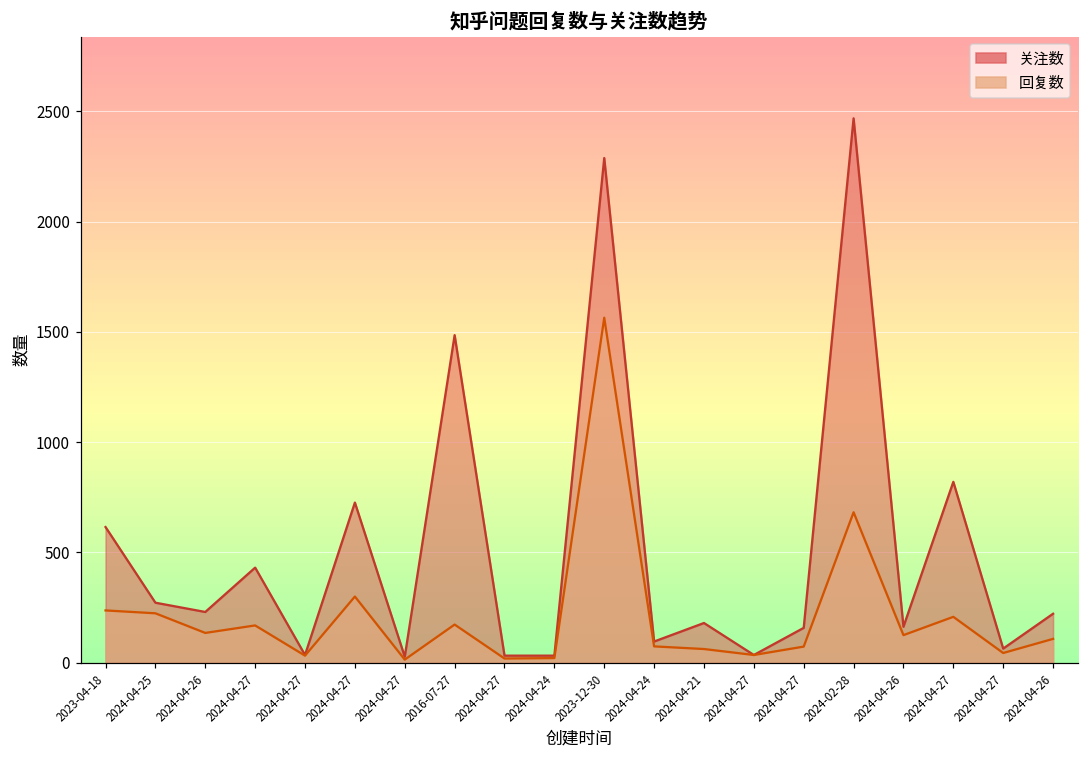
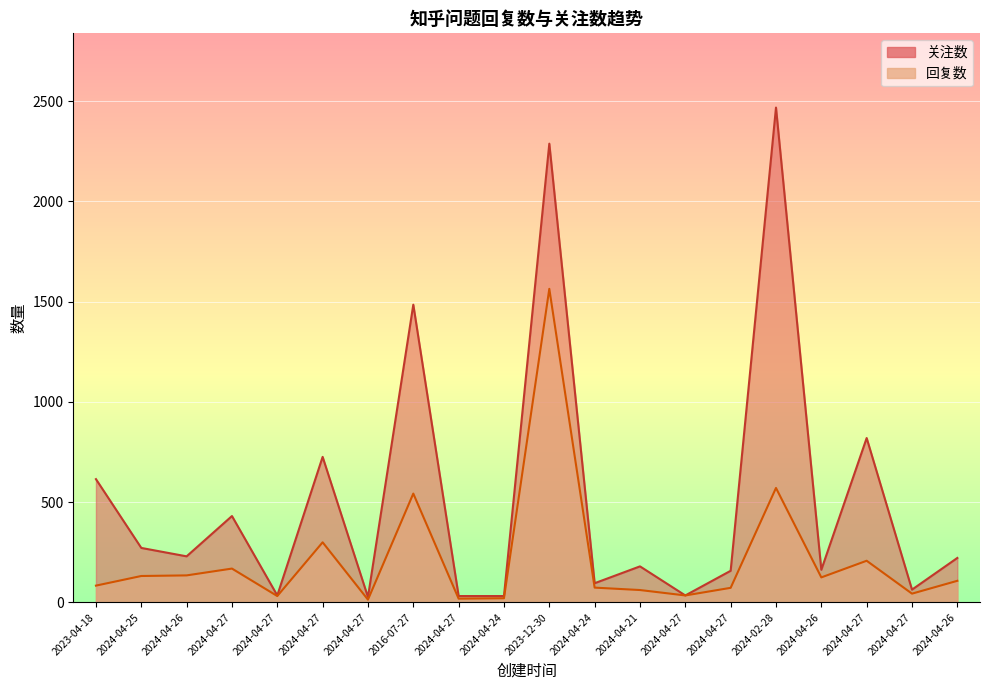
回复数, 2023-04-18: 240 -> 80
回复数, 2024-04-25: 220 -> 130
回复数, 2016-07-27: 170 -> 540
回复数, 2024-02-28: 680 -> 570
